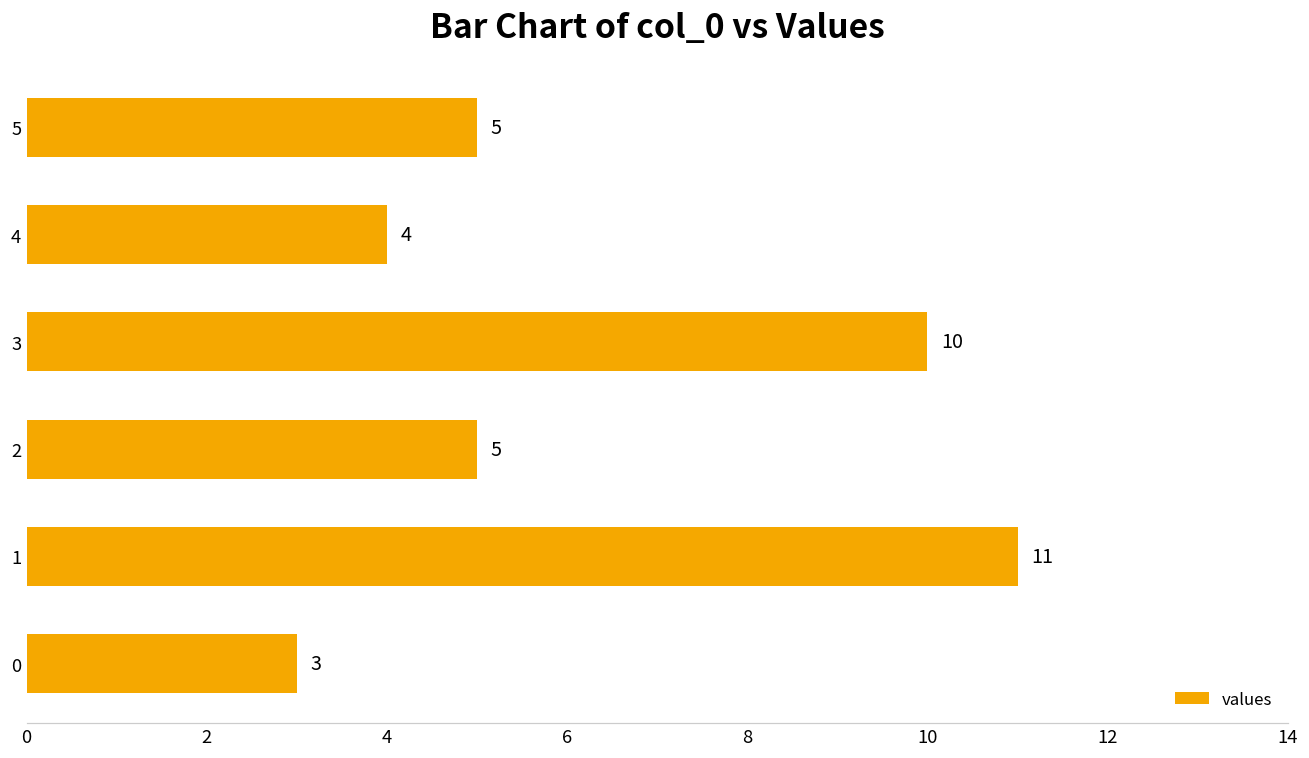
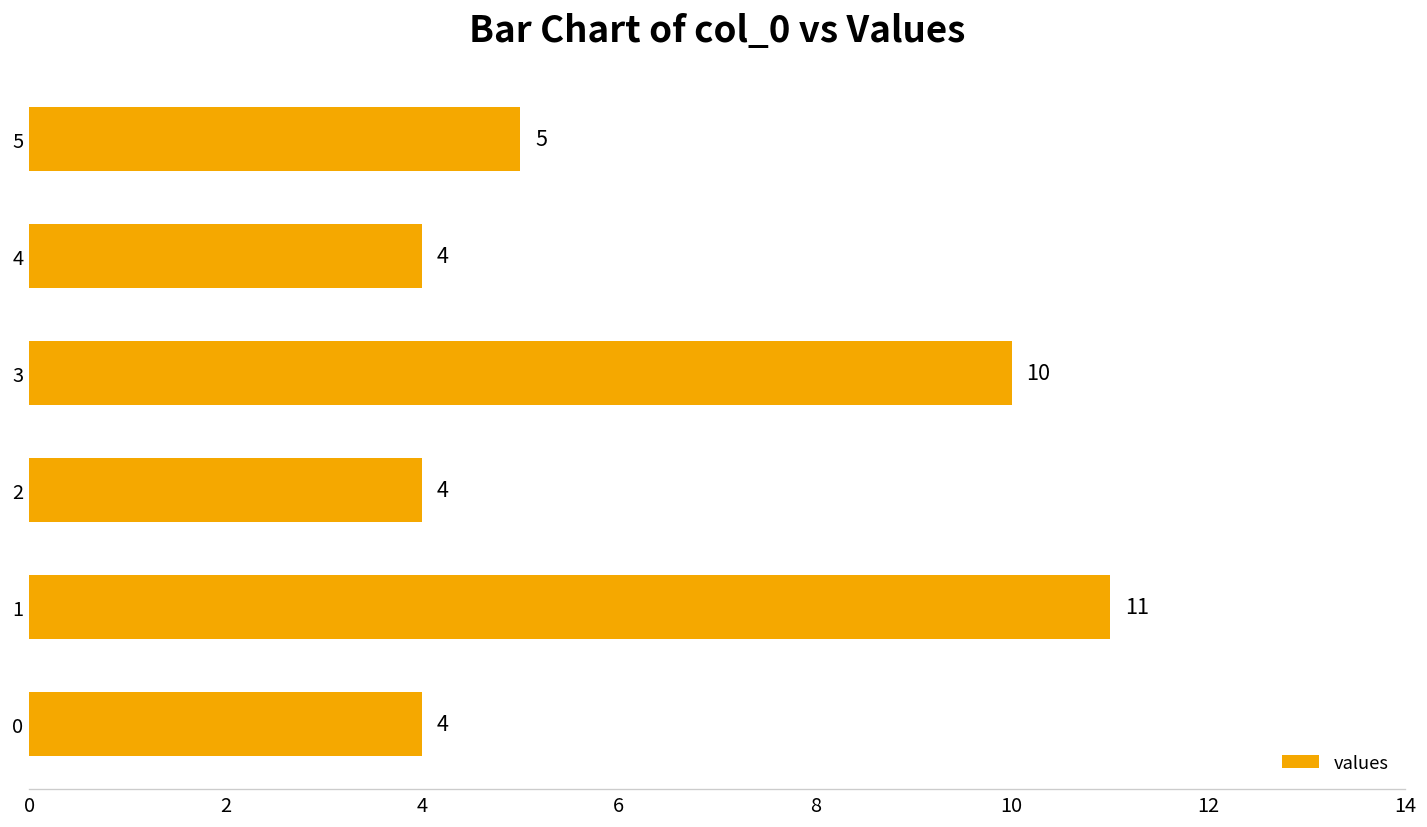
2: 5 -> 4
0: 3 -> 4
